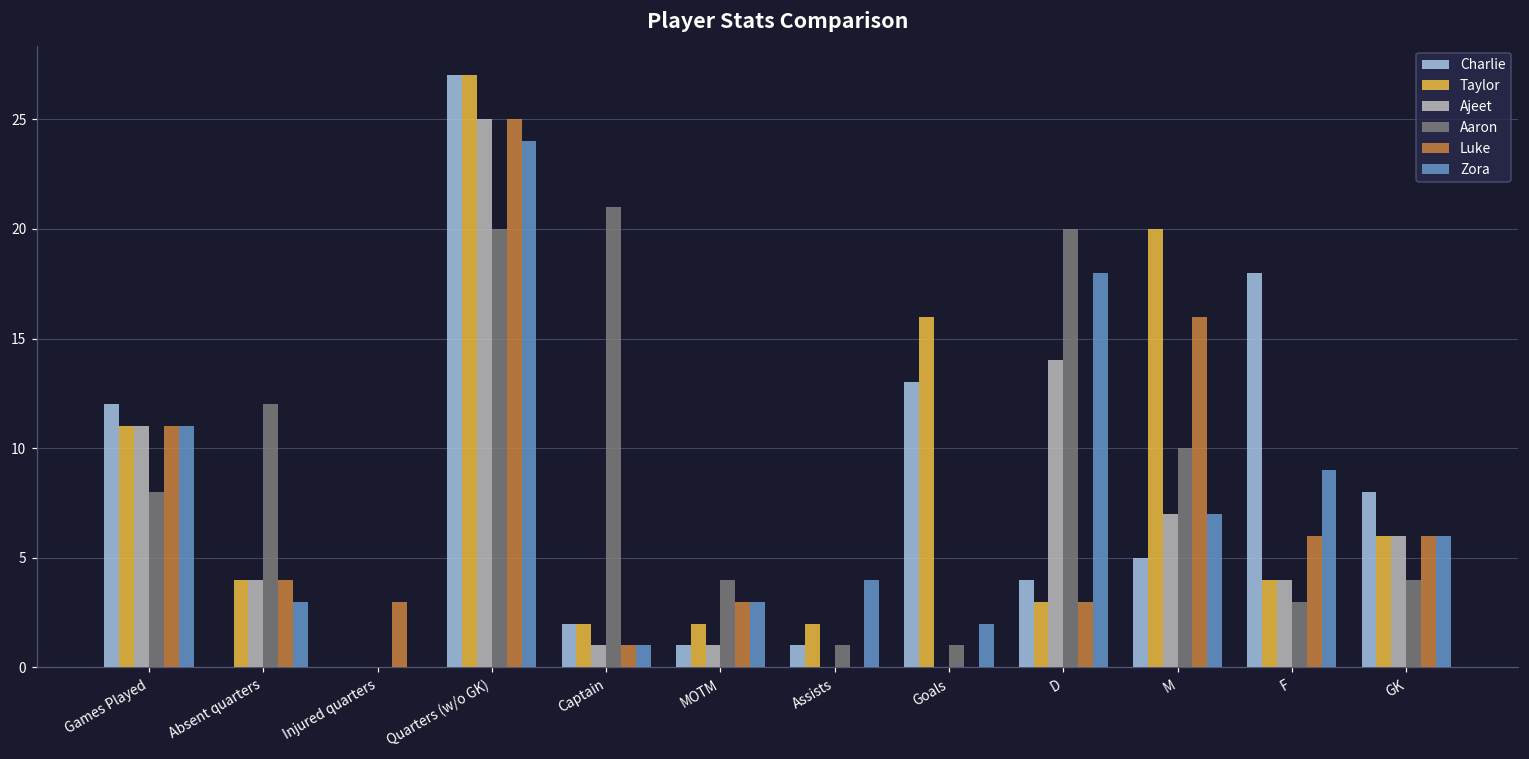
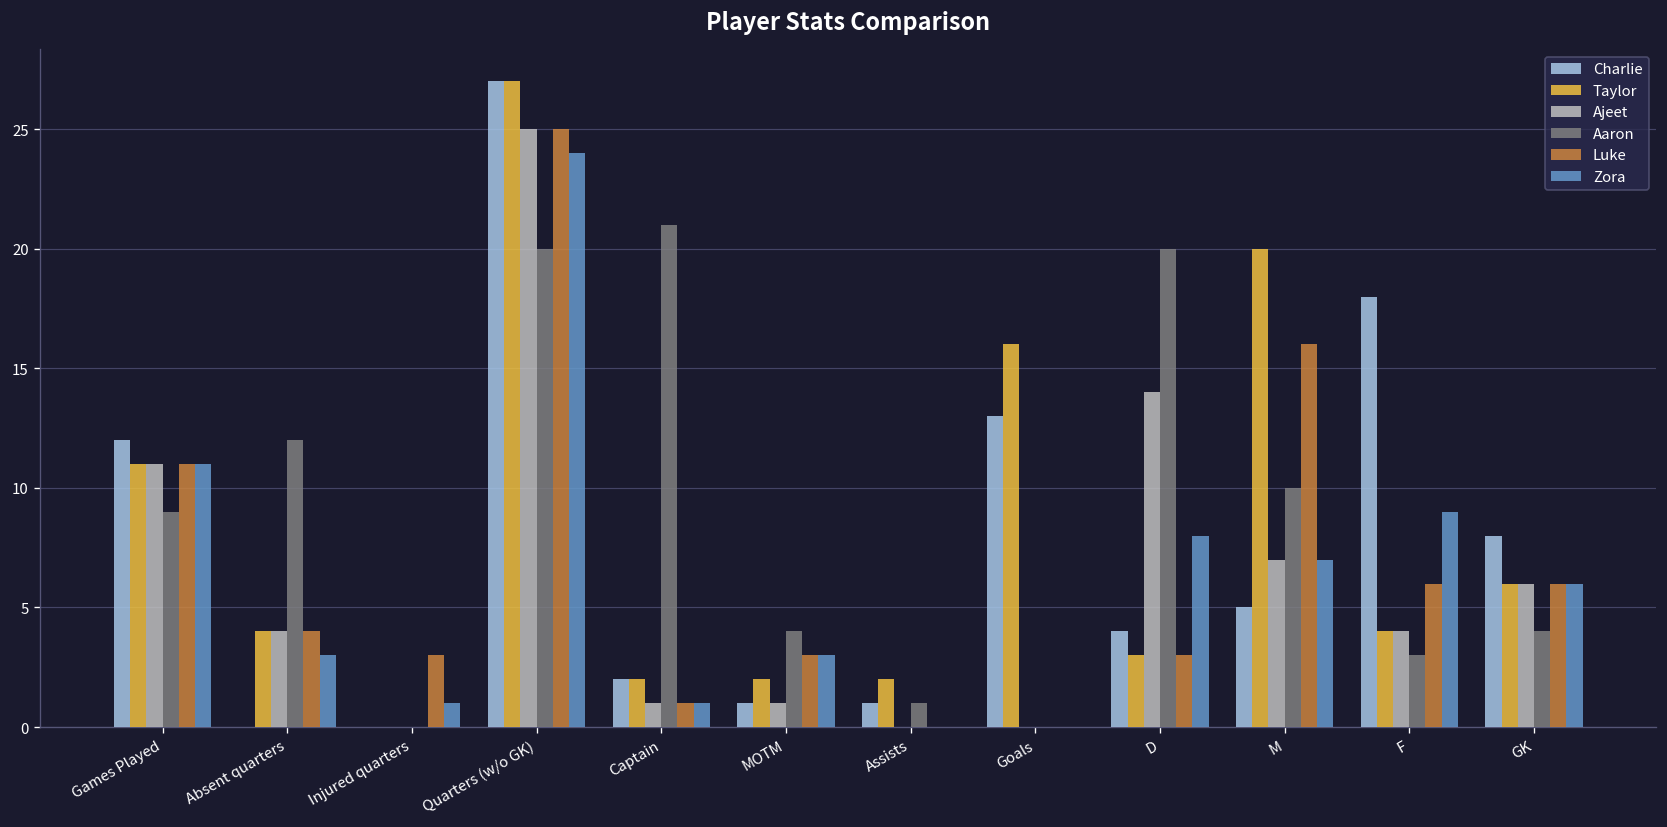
Aaron, Games Played: 8 -> 9
Zora, Injured quarters: 0 -> 1
Zora, Assists: 4 -> 0
Aaron, Goals: 1 -> 0
Zora, Goals: 2 -> 0
Zora, D: 18 -> 8
